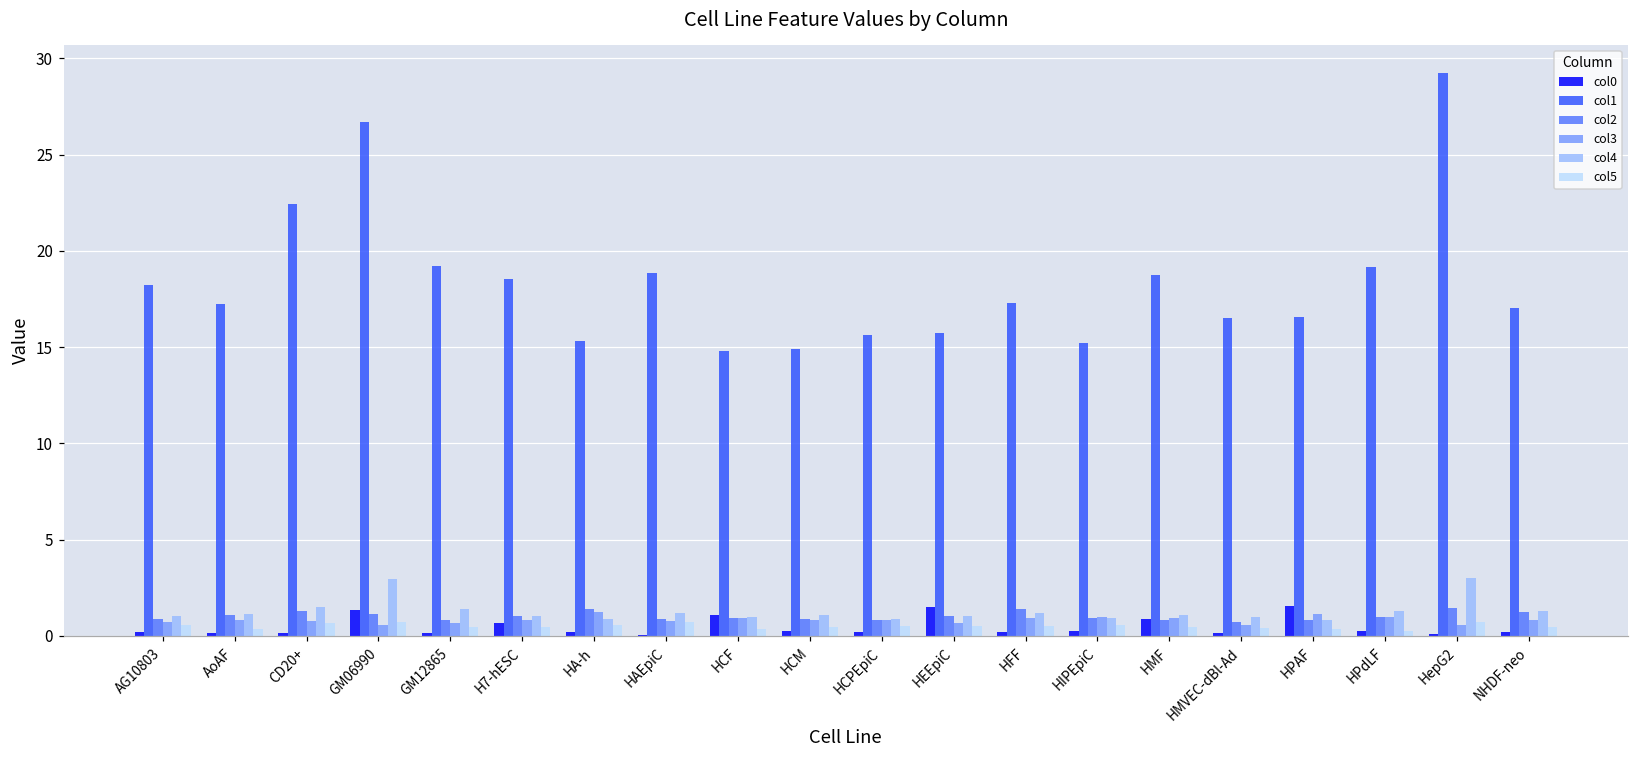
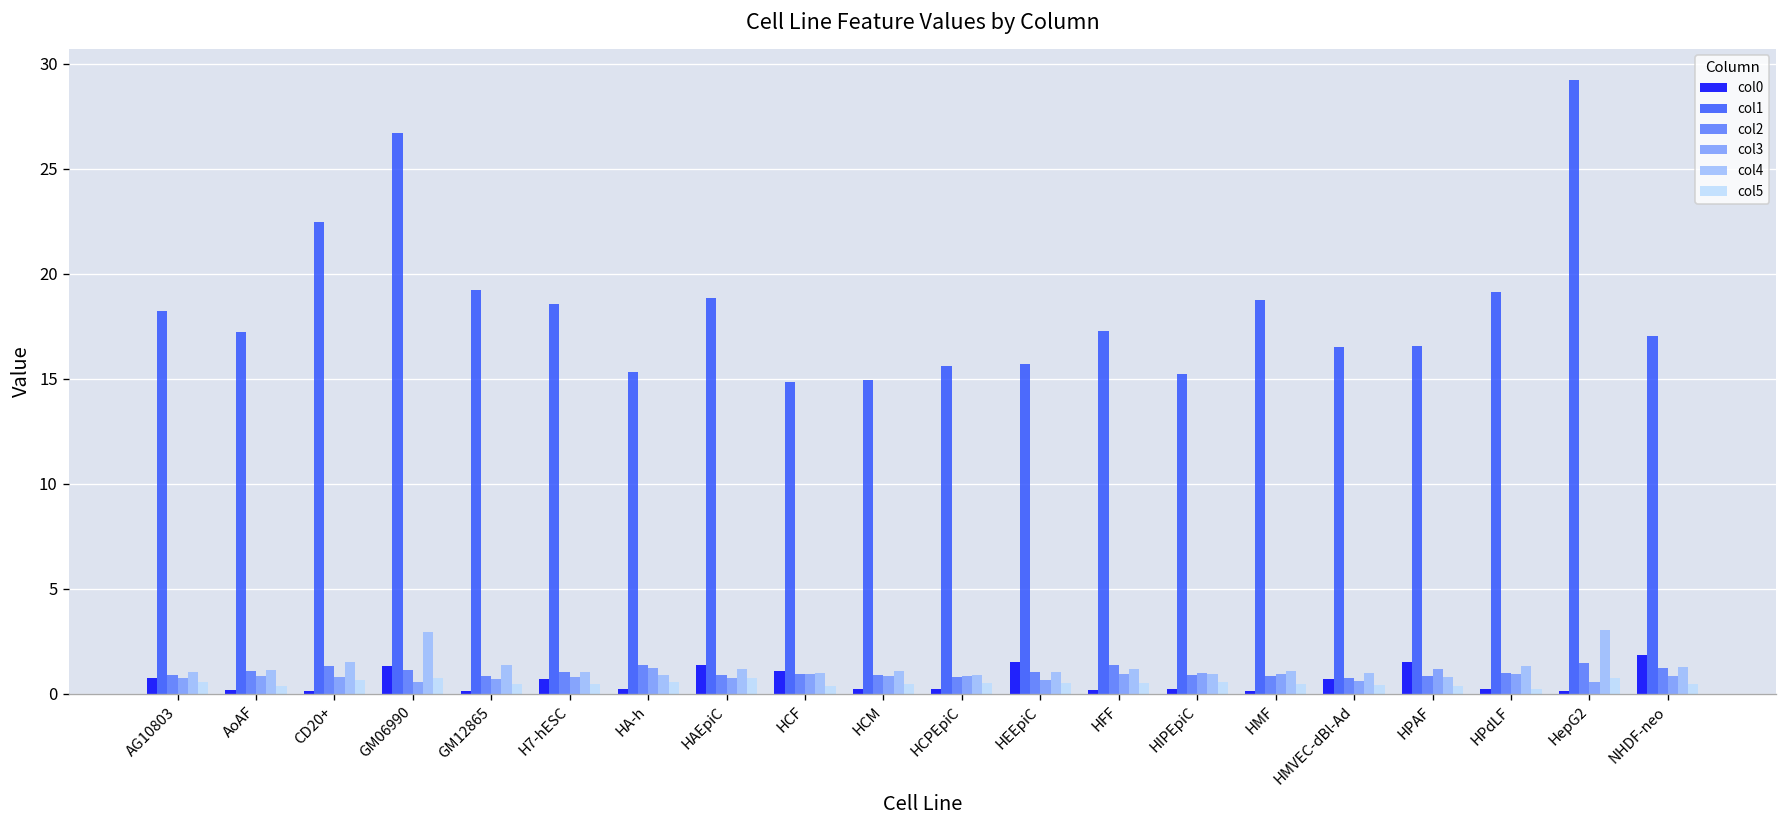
col0, AG10803: 0.2 -> 0.7
col0, HAEpiC: 0.0 -> 1.3
col0, HMF: 0.9 -> 0.1
col0, HMVEC-dBl-Ad: 0.1 -> 0.7
col0, NHDF-neo: 0.2 -> 1.8
